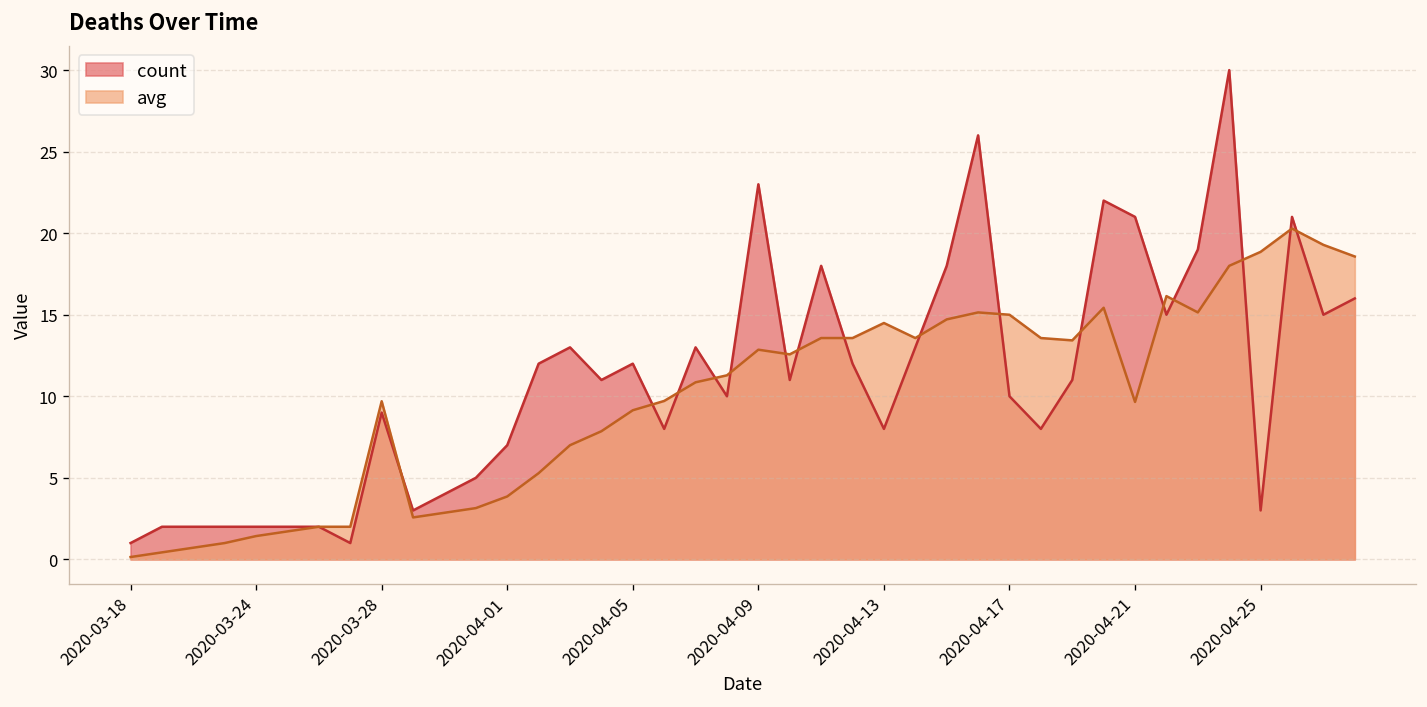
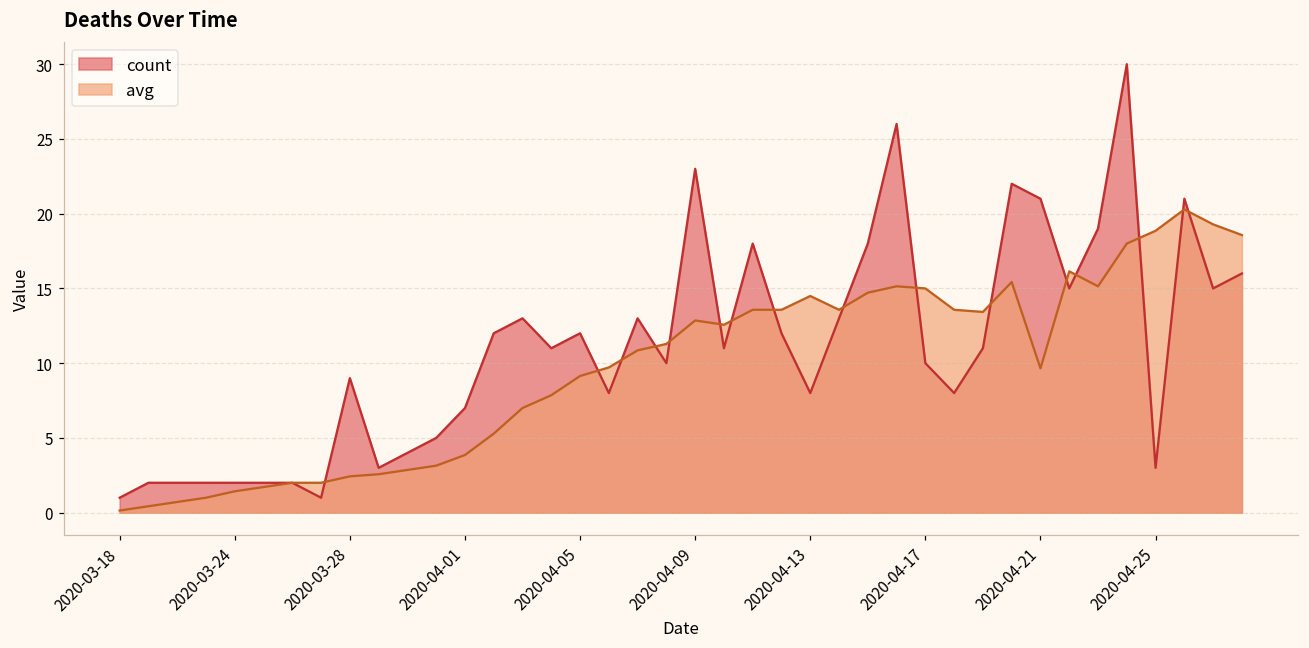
avg, 2020-03-28: 9.7 -> 2.4
